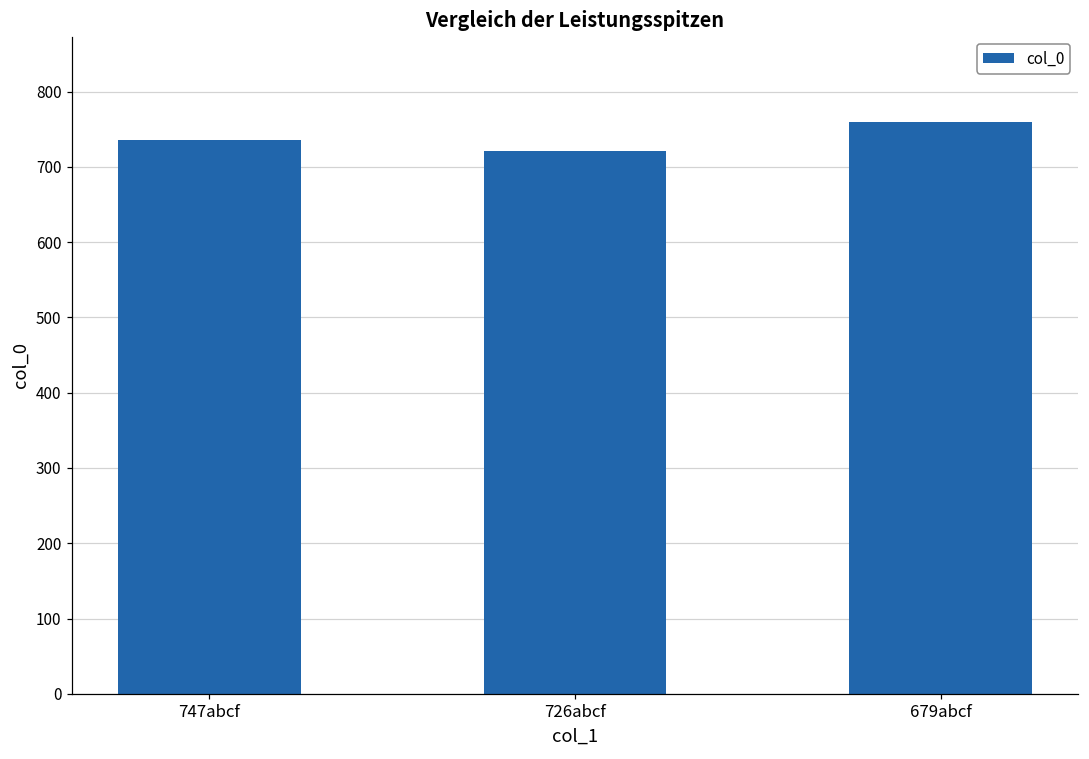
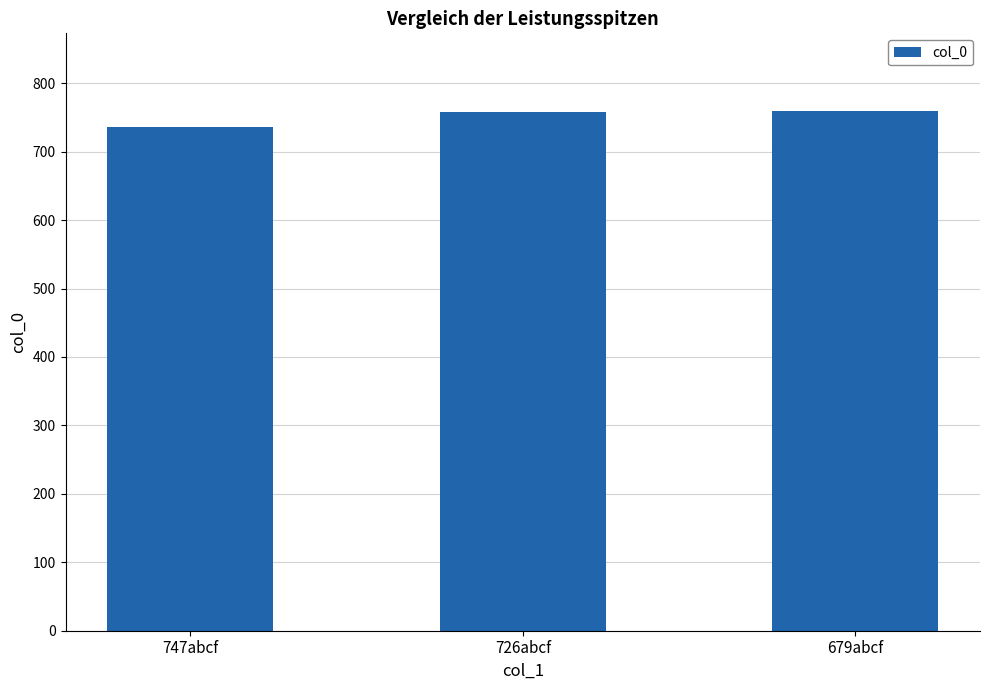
726abcf: 720 -> 760
